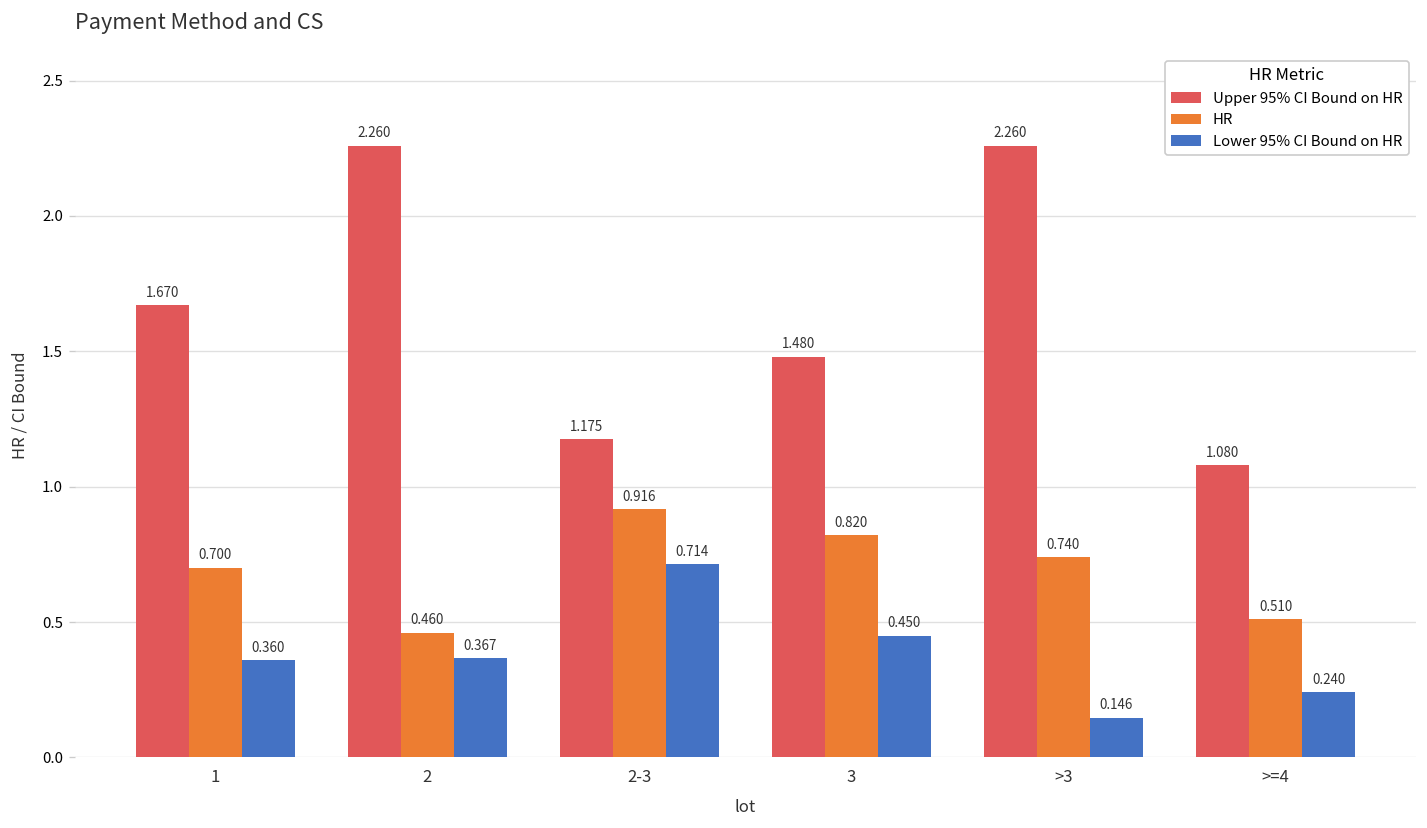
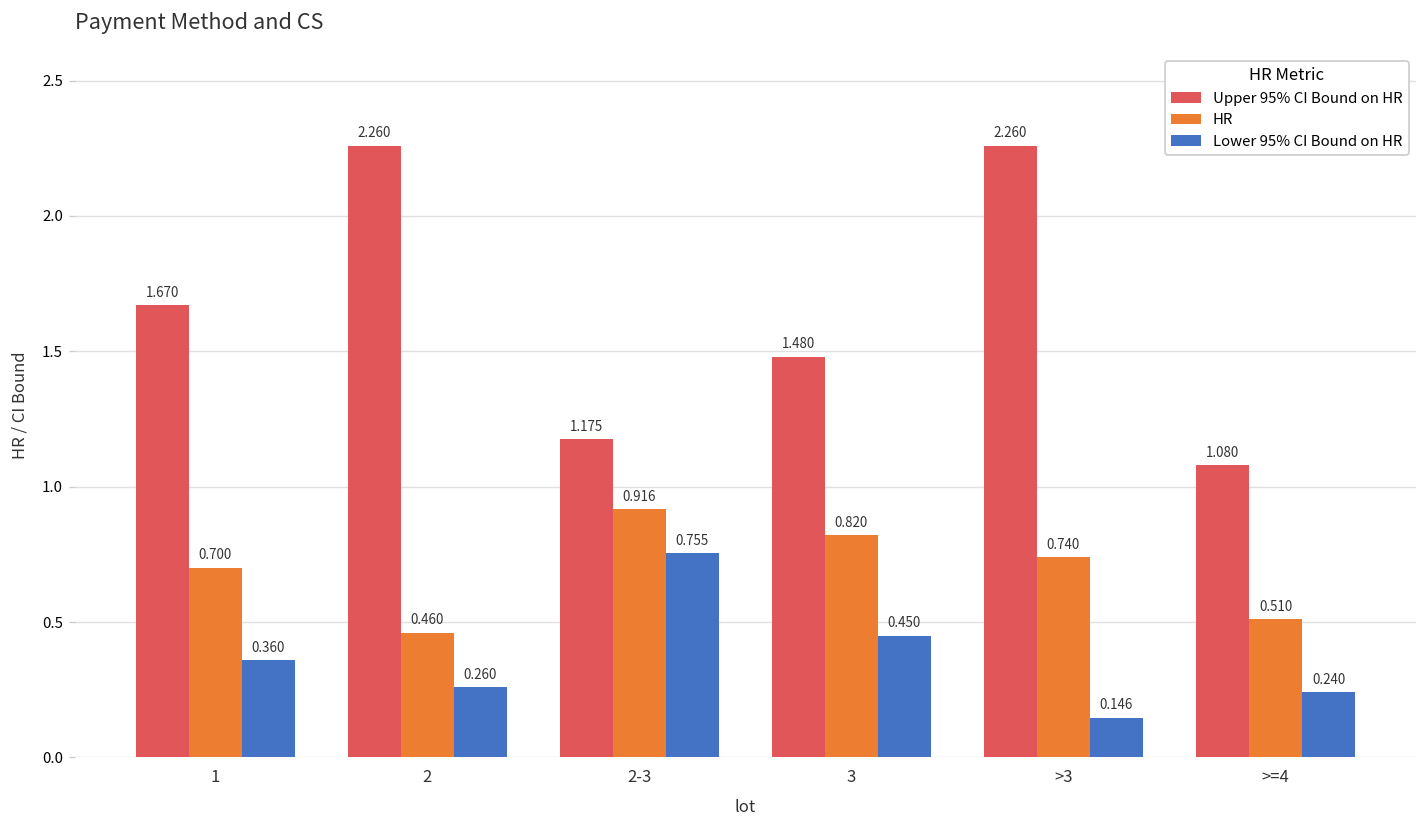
Lower 95% CI Bound on HR, 2: 0.367 -> 0.260
Lower 95% CI Bound on HR, 2-3: 0.714 -> 0.755
